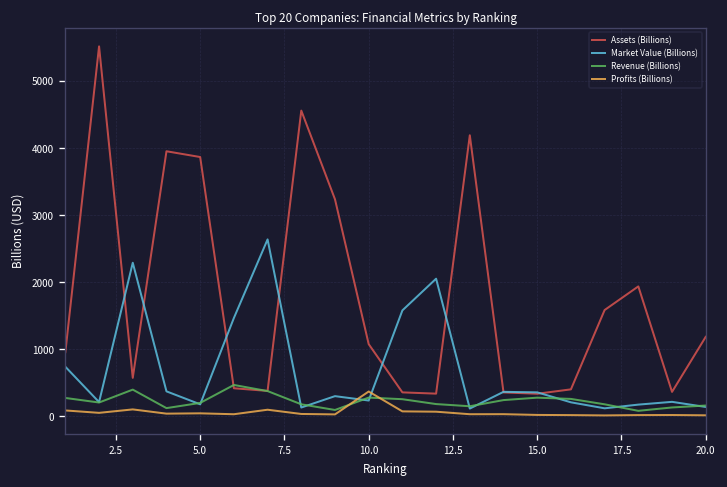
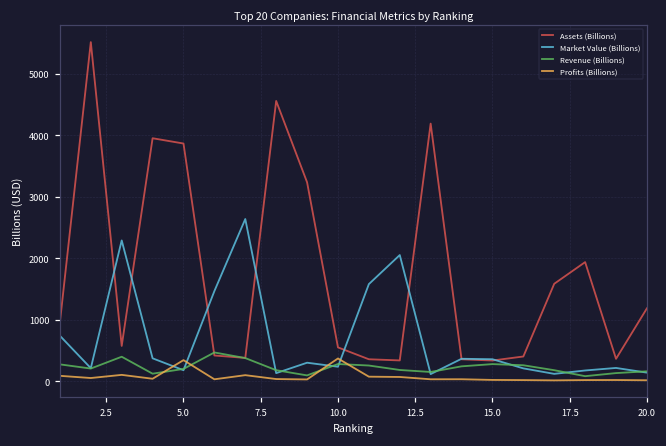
Profits (Billions), 5.0: 0 -> 300
Assets (Billions), 10.0: 1100 -> 600
